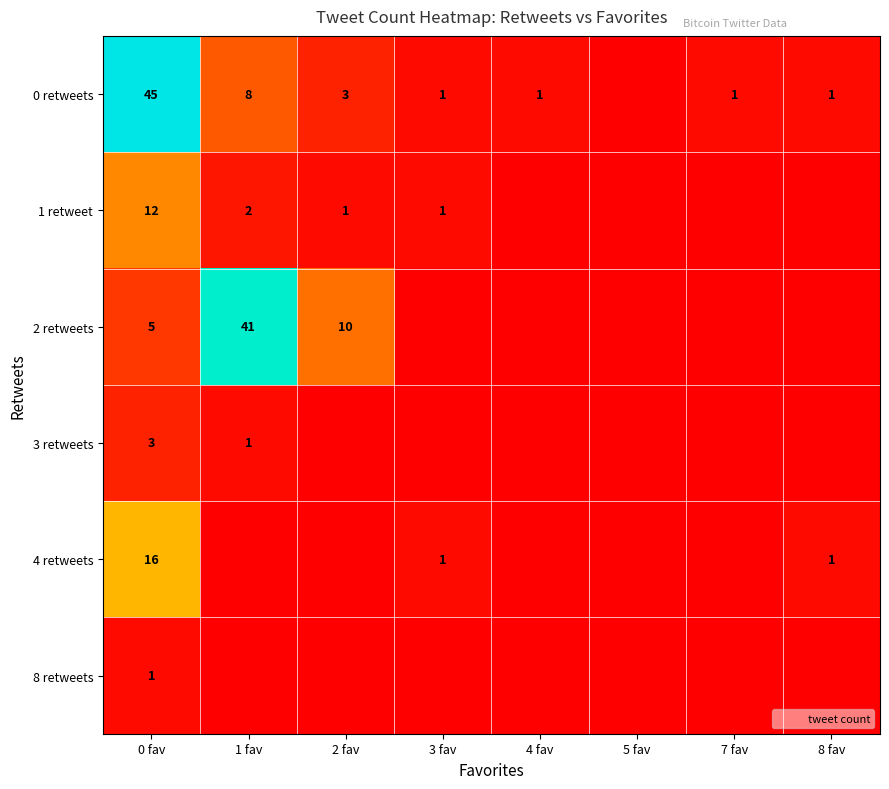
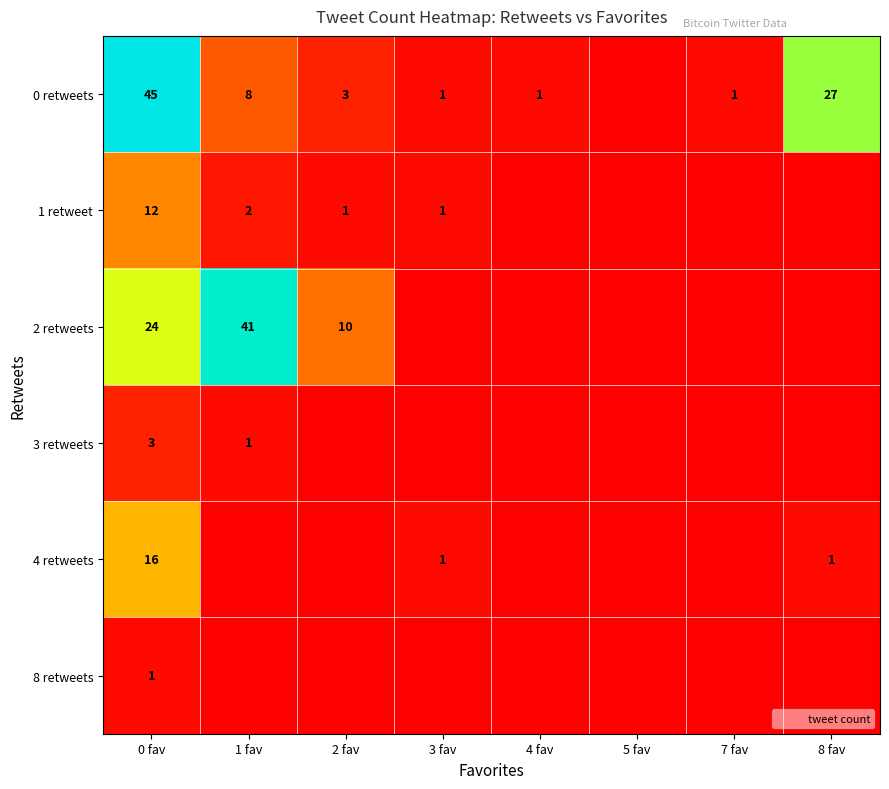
0 retweets, 8 fav: 1 -> 27
2 retweets, 0 fav: 5 -> 24
